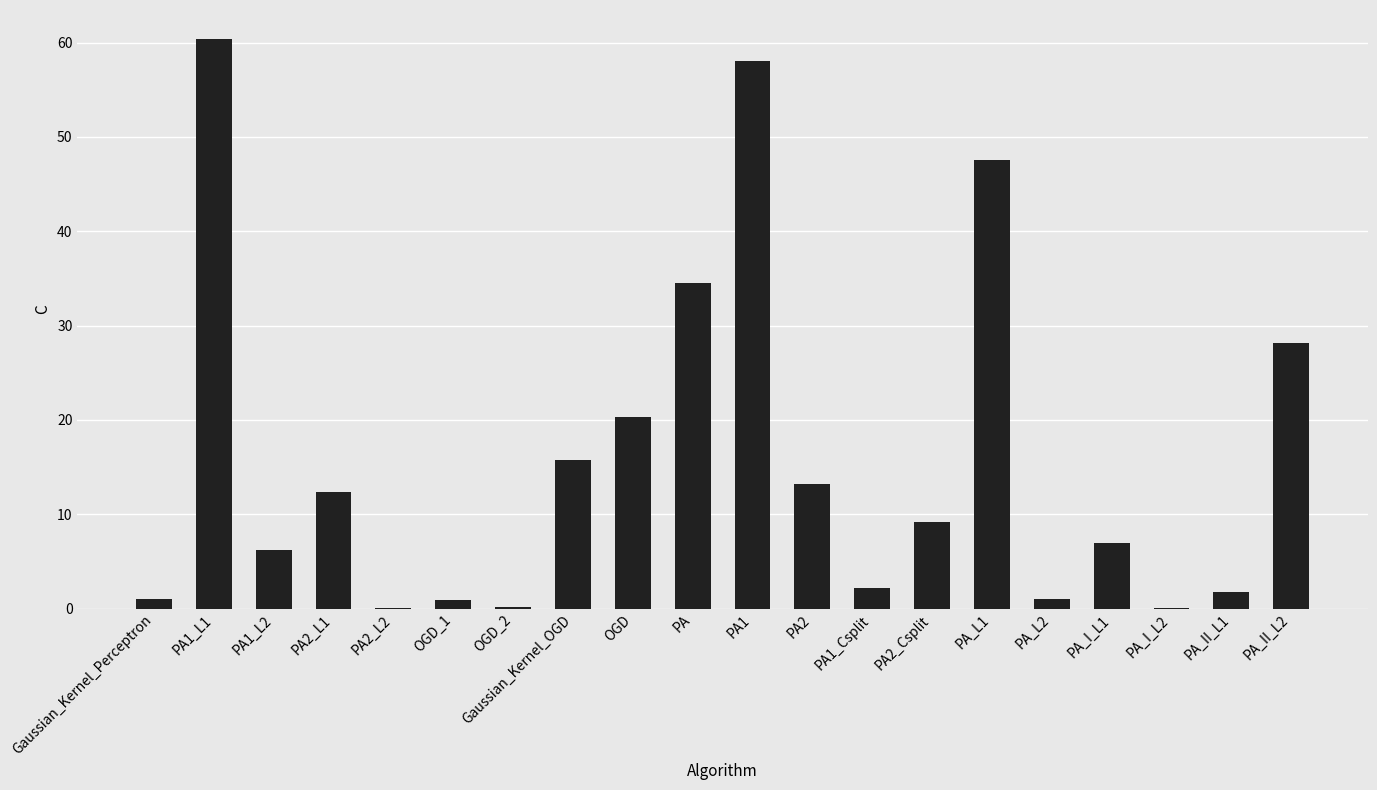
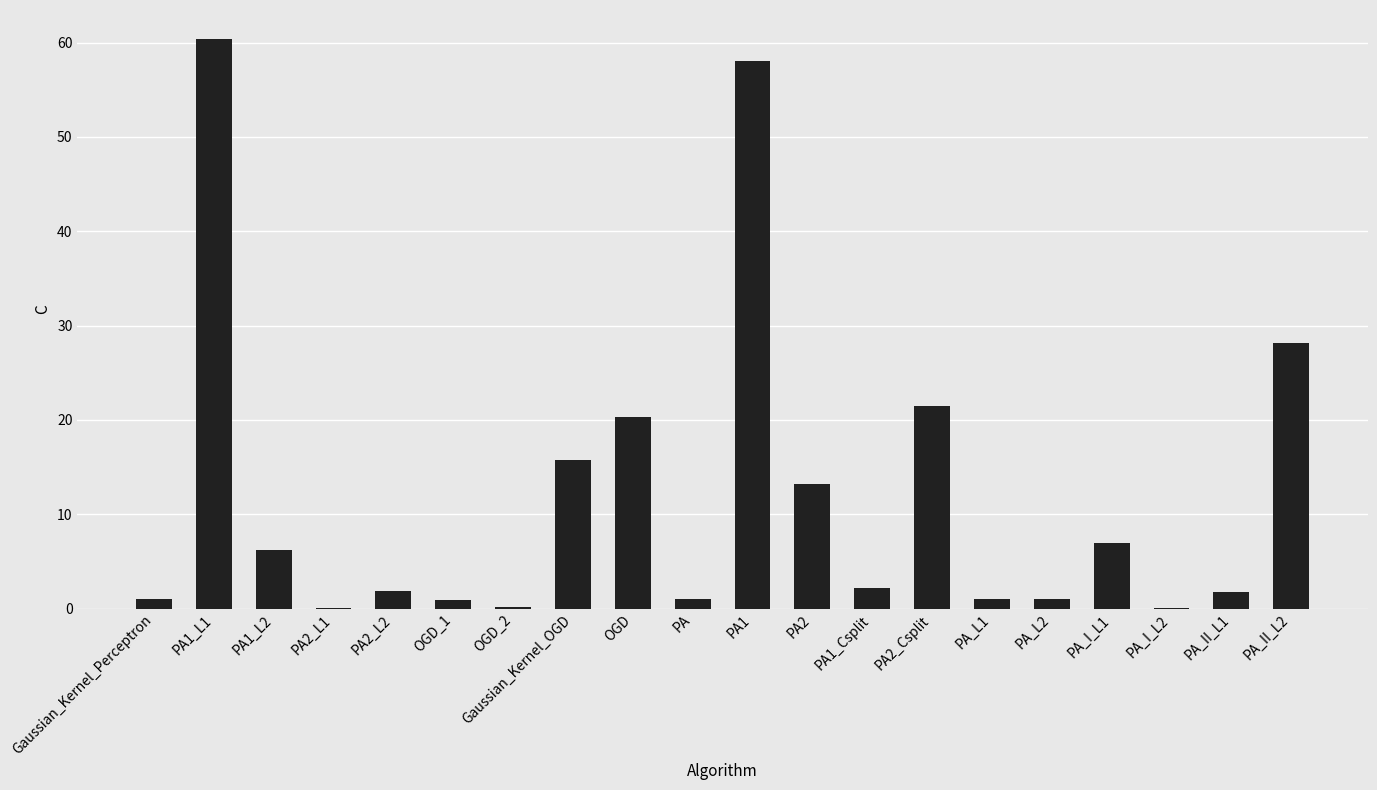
PA2_L1: 12 -> 0
PA2_L2: 0 -> 2
PA: 35 -> 1
PA2_Csplit: 9 -> 22
PA_L1: 48 -> 1
